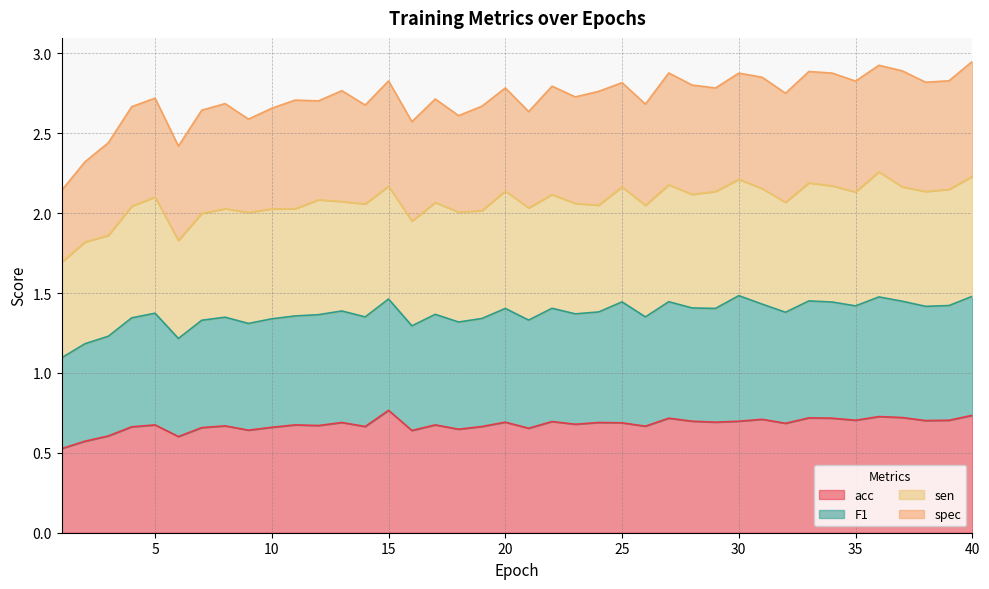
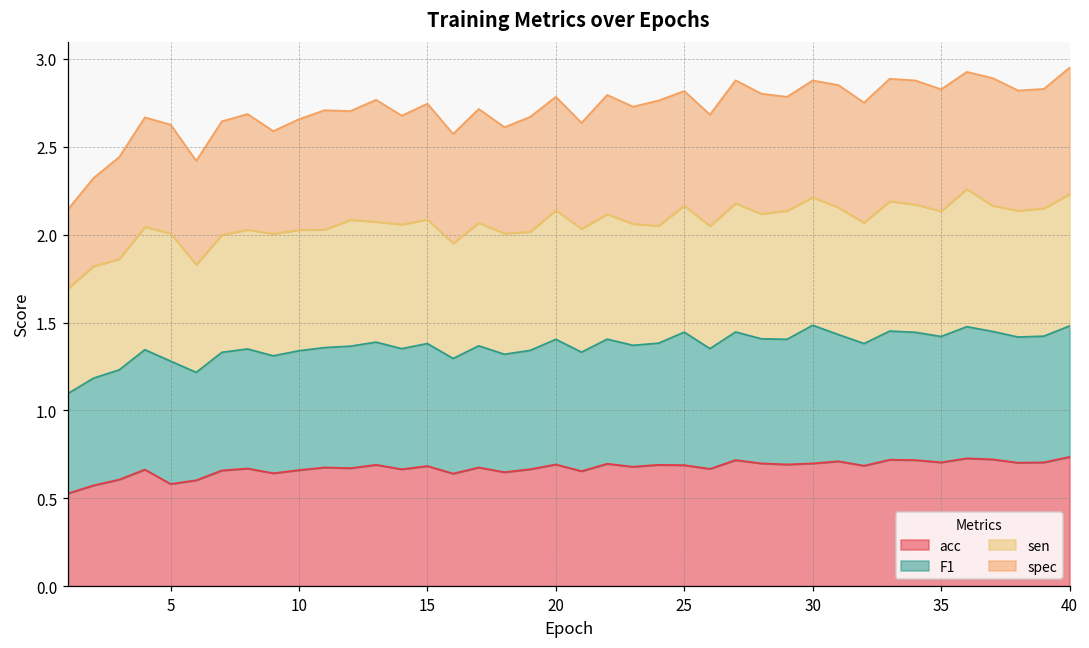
acc, 5: 0.68 -> 0.58
acc, 15: 0.77 -> 0.68
